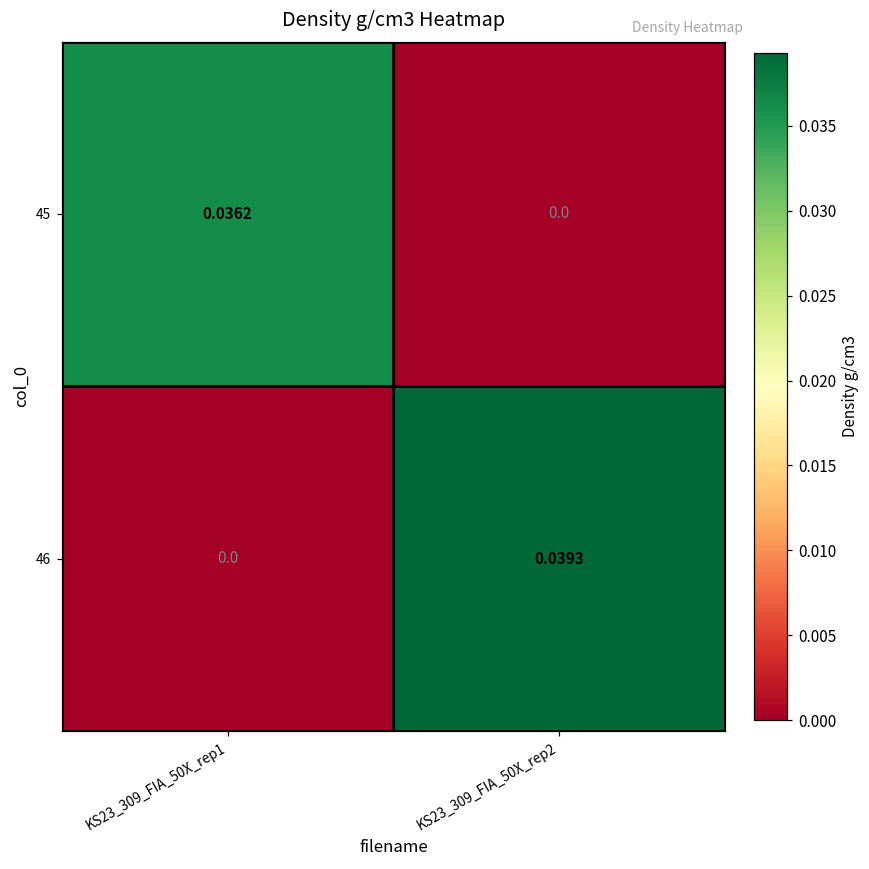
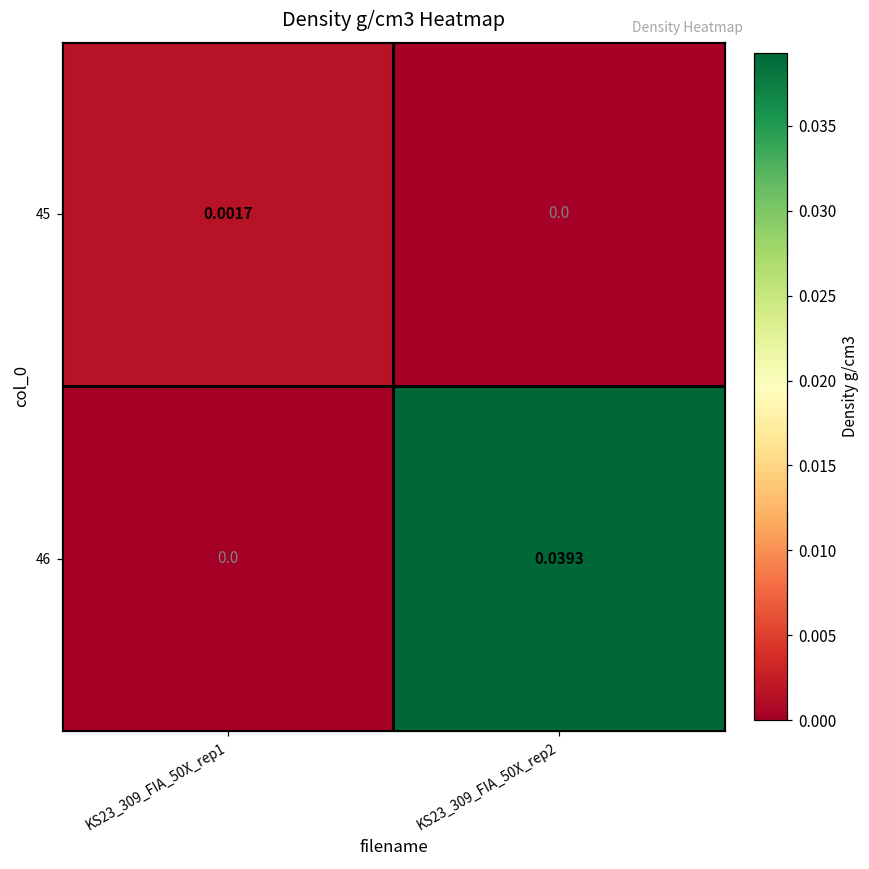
45, KS23_309_FIA_50X_rep1: 0.0362 -> 0.0017
